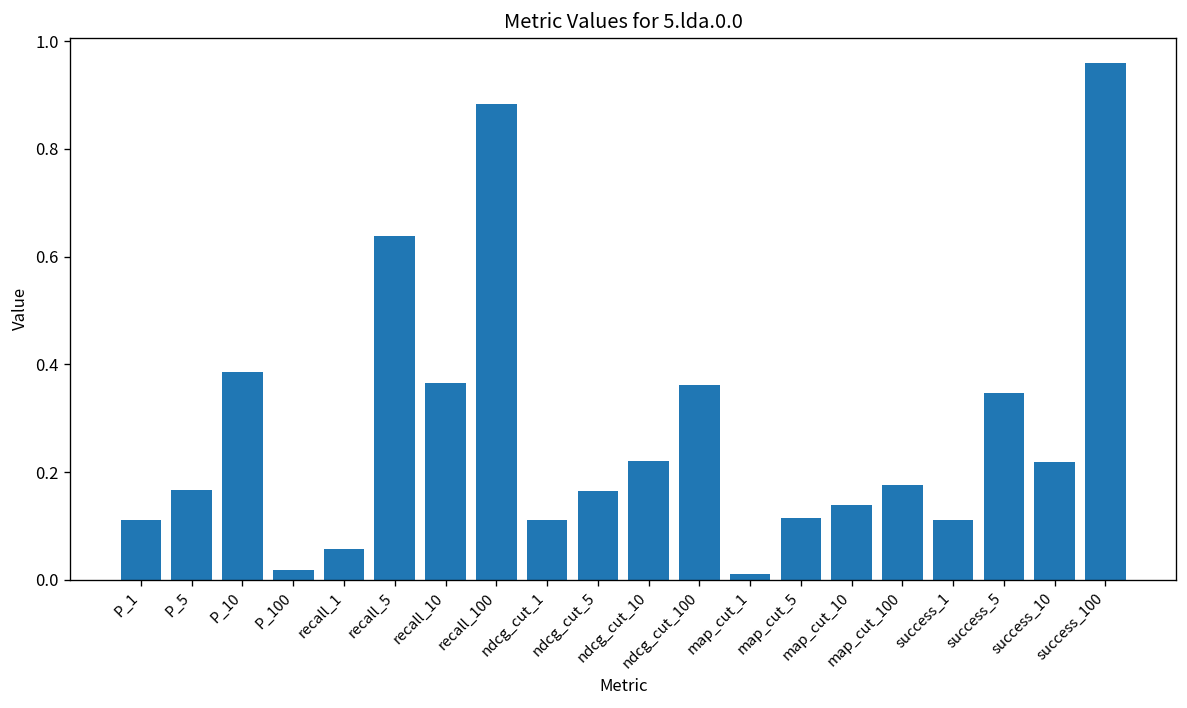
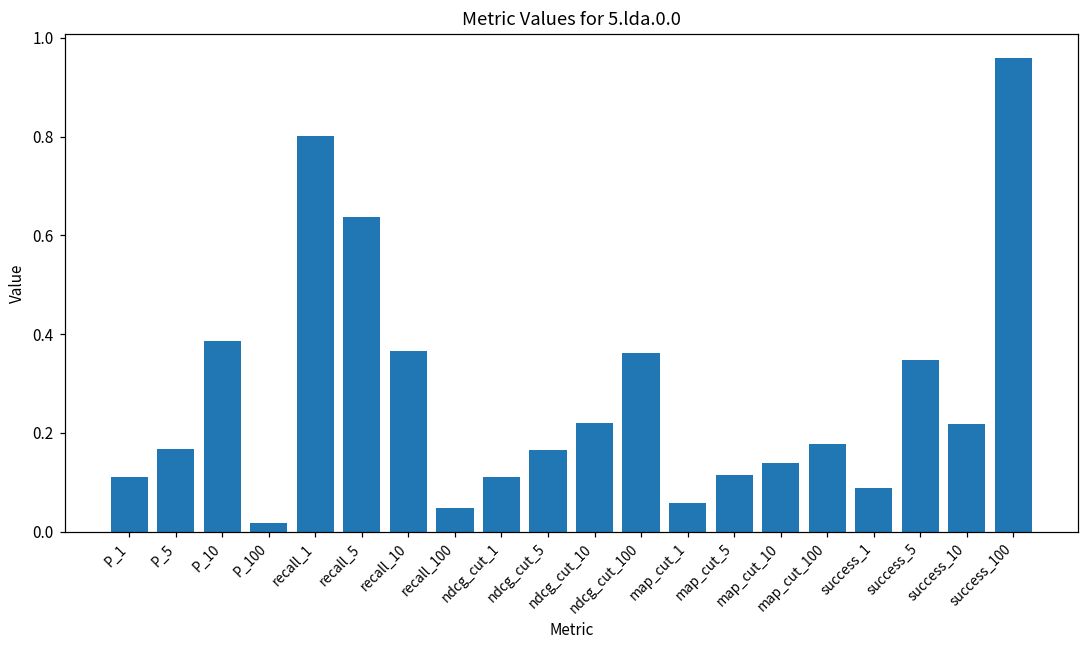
recall_1: 0.06 -> 0.80
recall_100: 0.88 -> 0.05
map_cut_1: 0.01 -> 0.06
success_1: 0.11 -> 0.09
